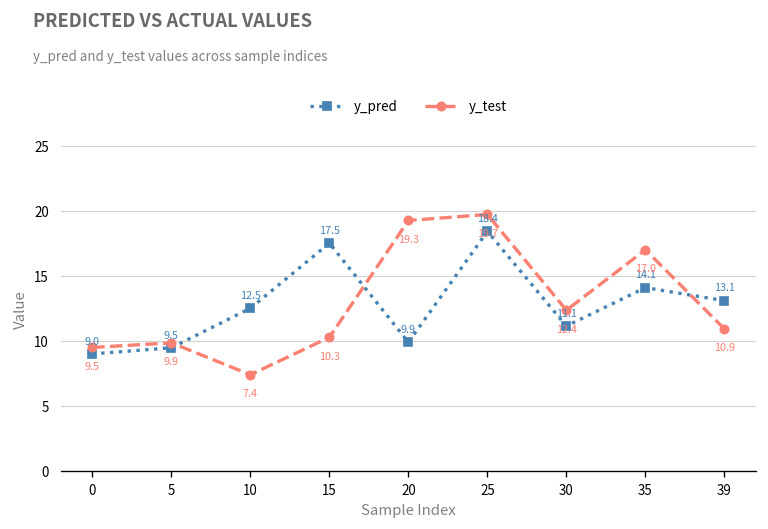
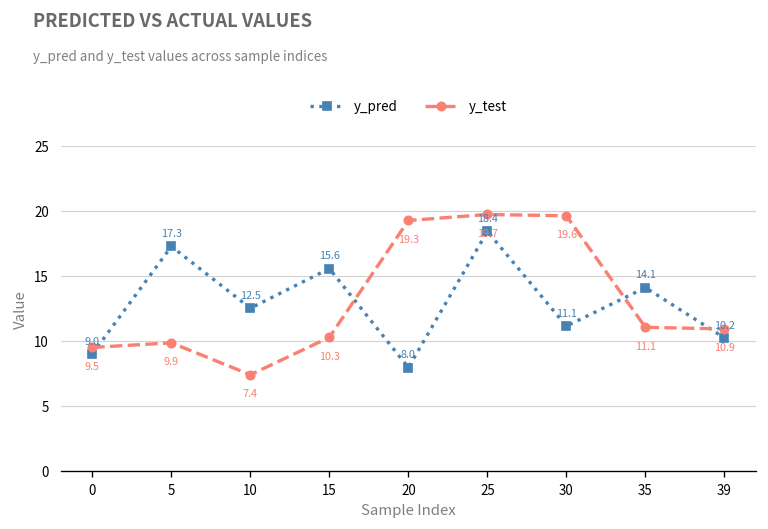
y_pred, 5: 9.5 -> 17.3
y_pred, 15: 17.5 -> 15.6
y_pred, 20: 9.9 -> 8.0
y_test, 30: 12.4 -> 19.6
y_test, 35: 17.0 -> 11.1
y_pred, 39: 13.1 -> 10.2
